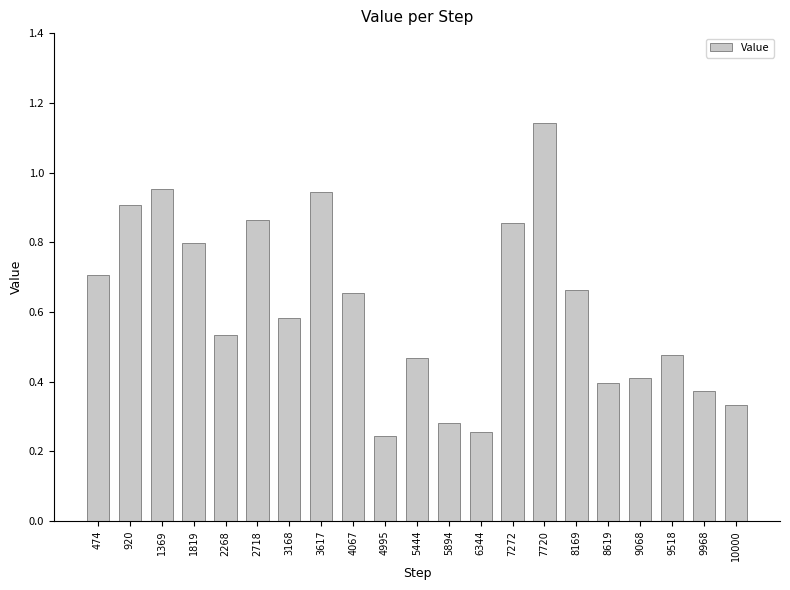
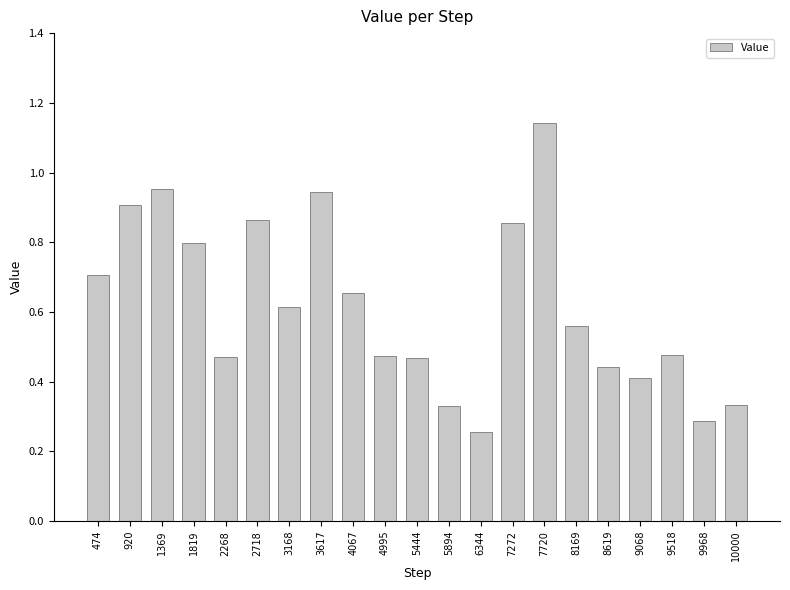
2268: 0.53 -> 0.47
3168: 0.58 -> 0.61
4995: 0.24 -> 0.47
5894: 0.28 -> 0.33
8169: 0.66 -> 0.56
8619: 0.40 -> 0.44
9968: 0.37 -> 0.29
